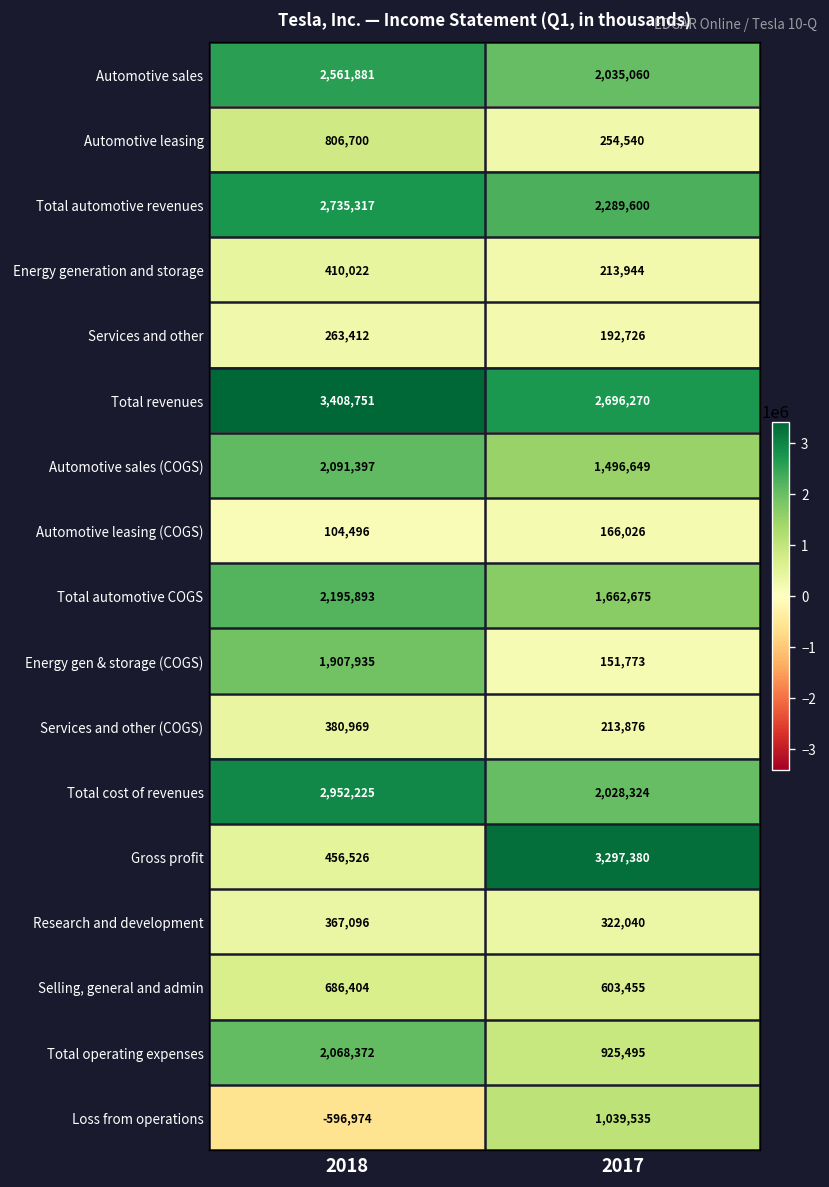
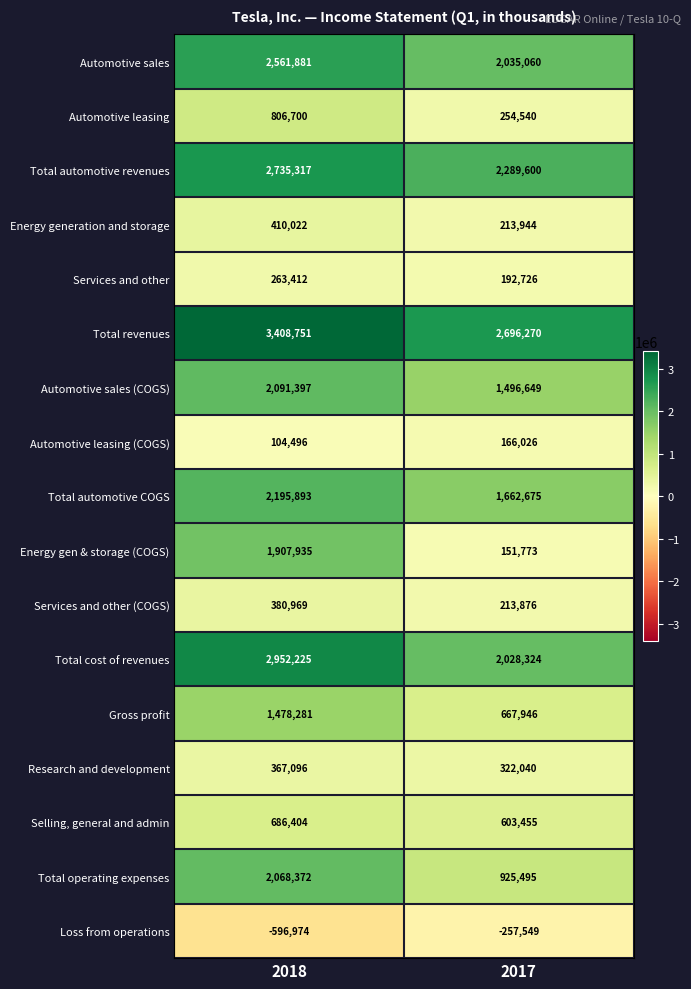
Gross profit, 2018: 456,526 -> 1,478,281
Gross profit, 2017: 3,297,380 -> 667,946
Loss from operations, 2017: 1,039,535 -> -257,549
